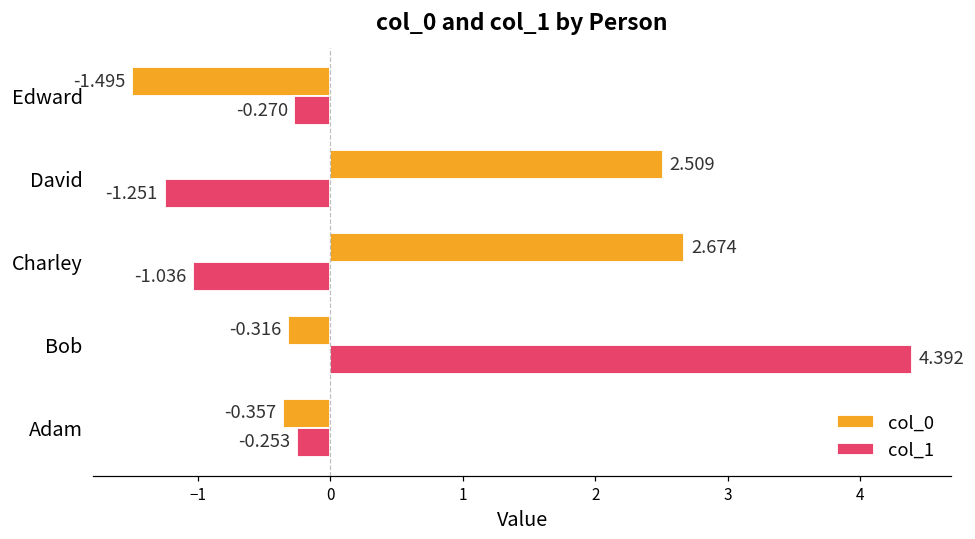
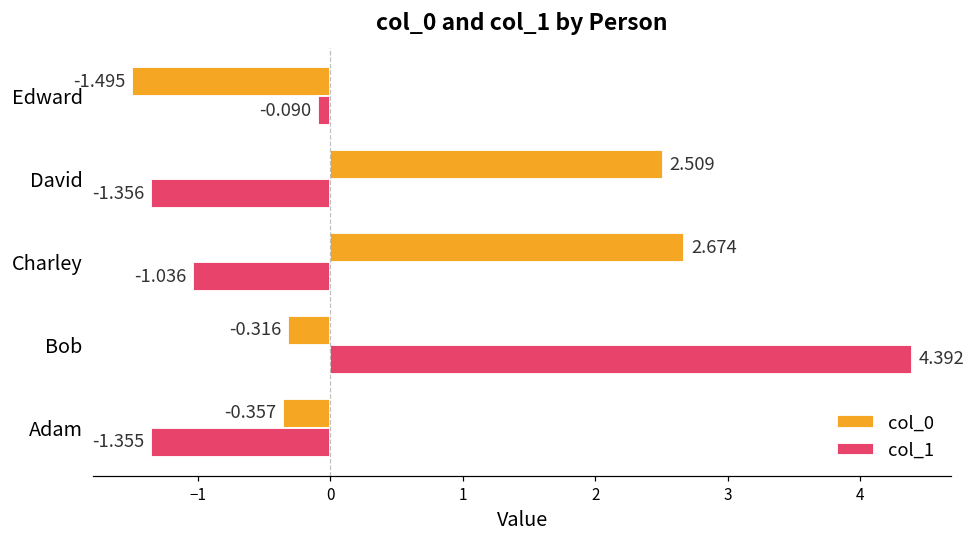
col_1, Edward: -0.270 -> -0.090
col_1, David: -1.251 -> -1.356
col_1, Adam: -0.253 -> -1.355
